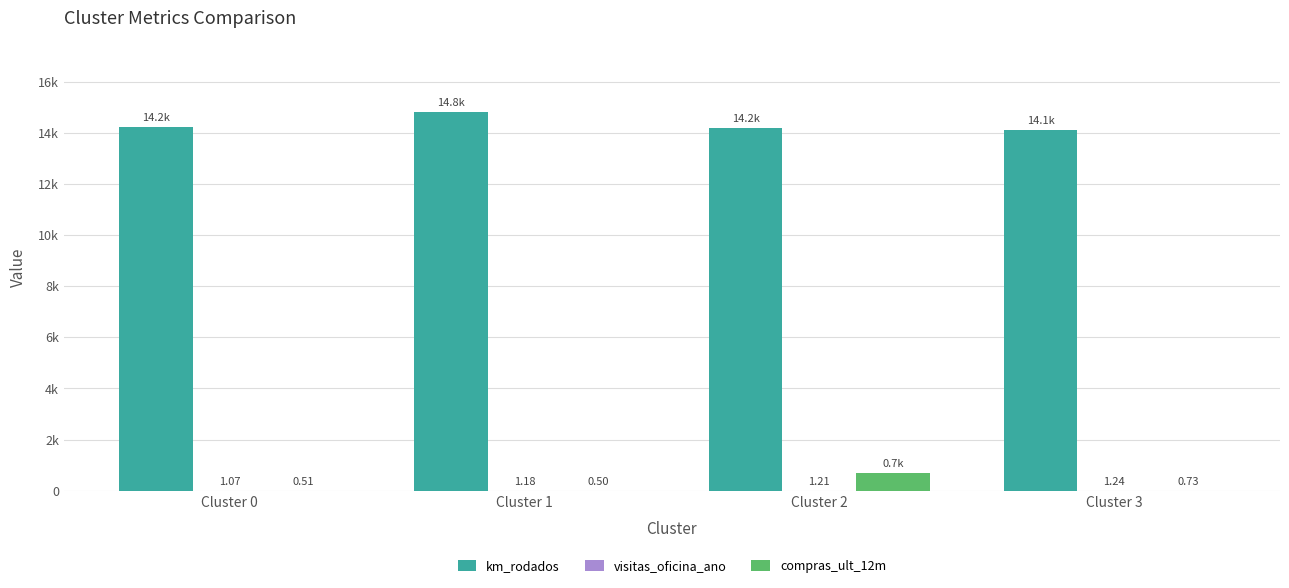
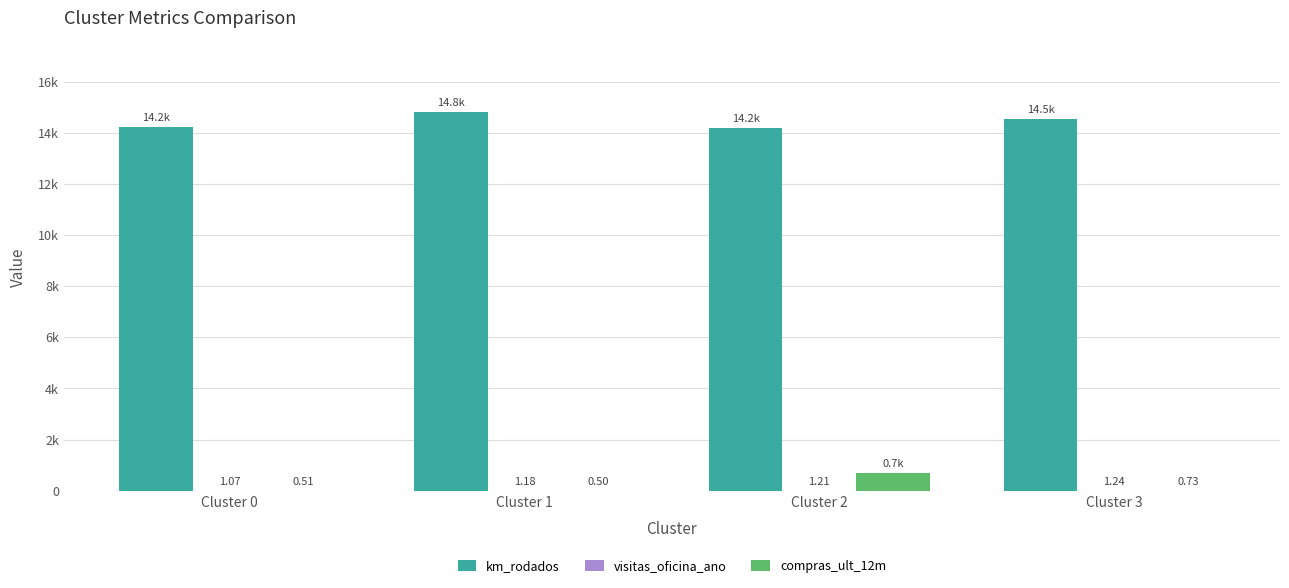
km_rodados, Cluster 3: 14.1k -> 14.5k
